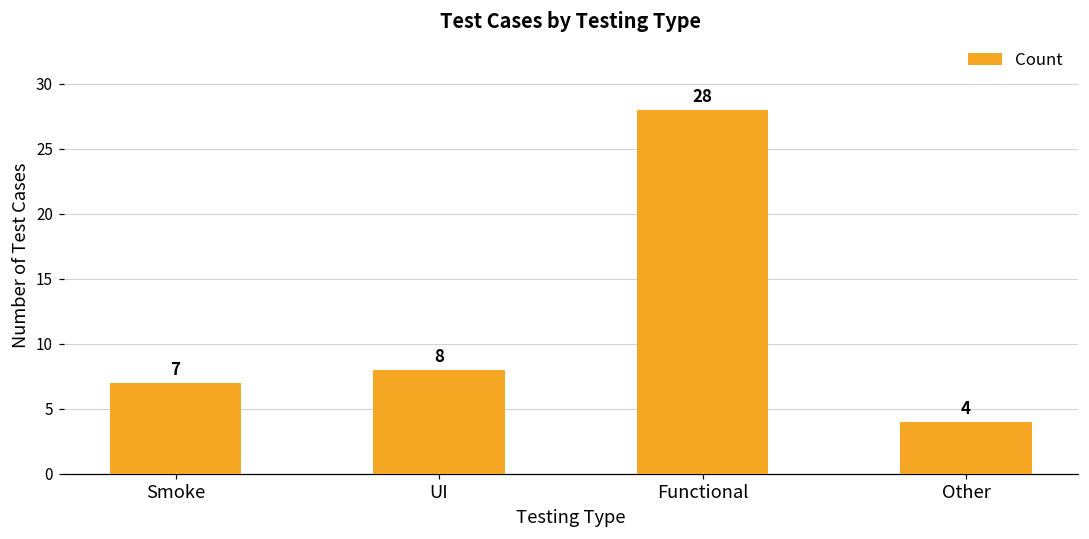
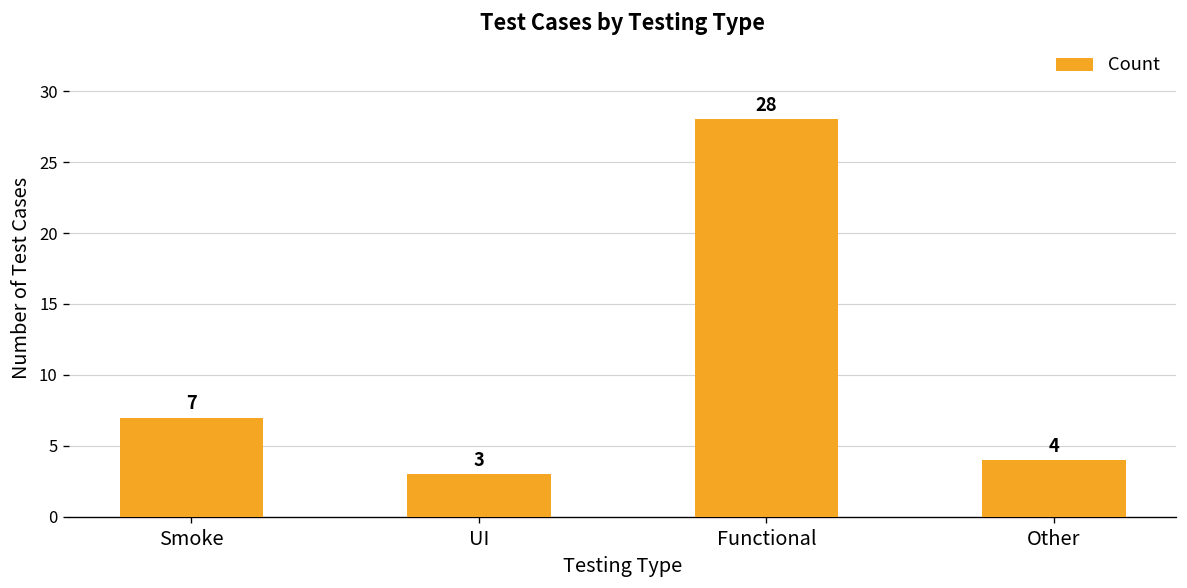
UI: 8 -> 3
